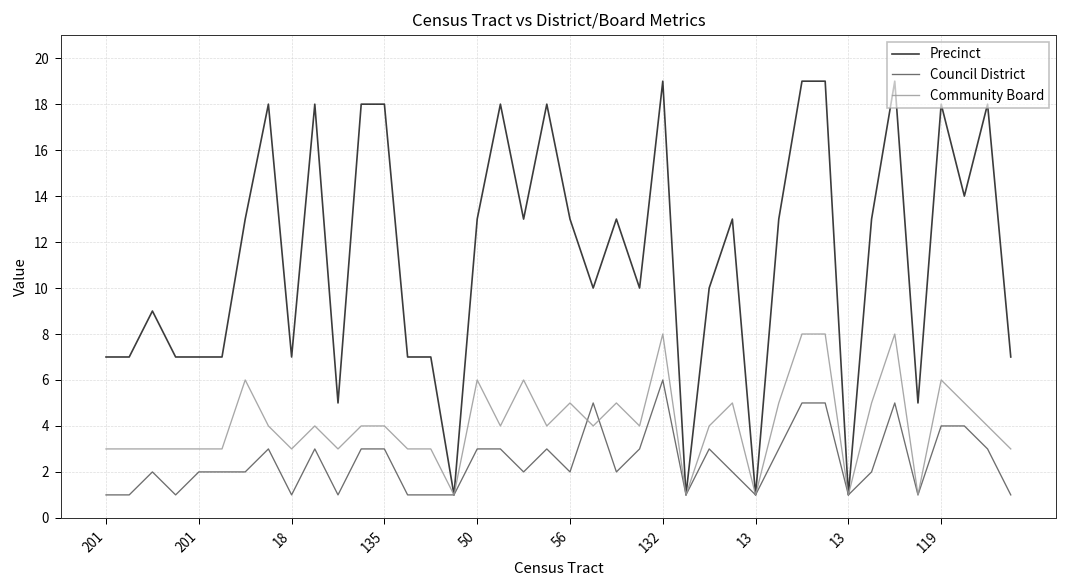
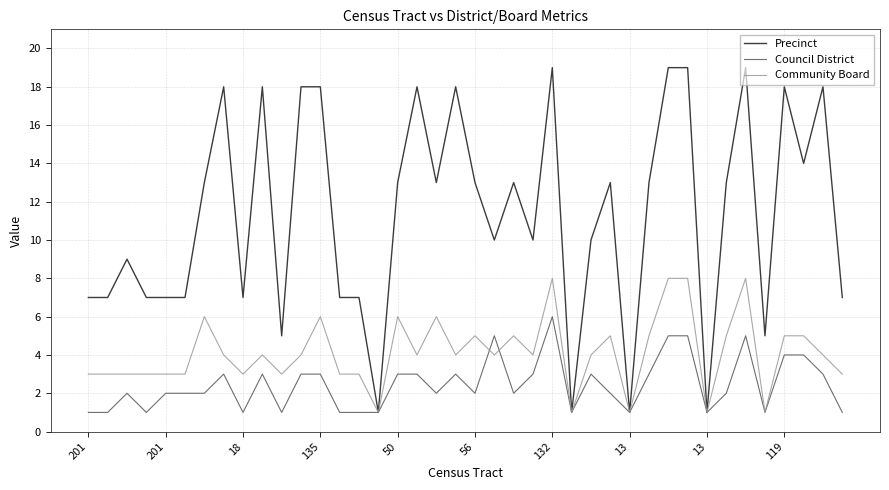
Community Board, 135: 4 -> 6
Community Board, 119: 6 -> 5
